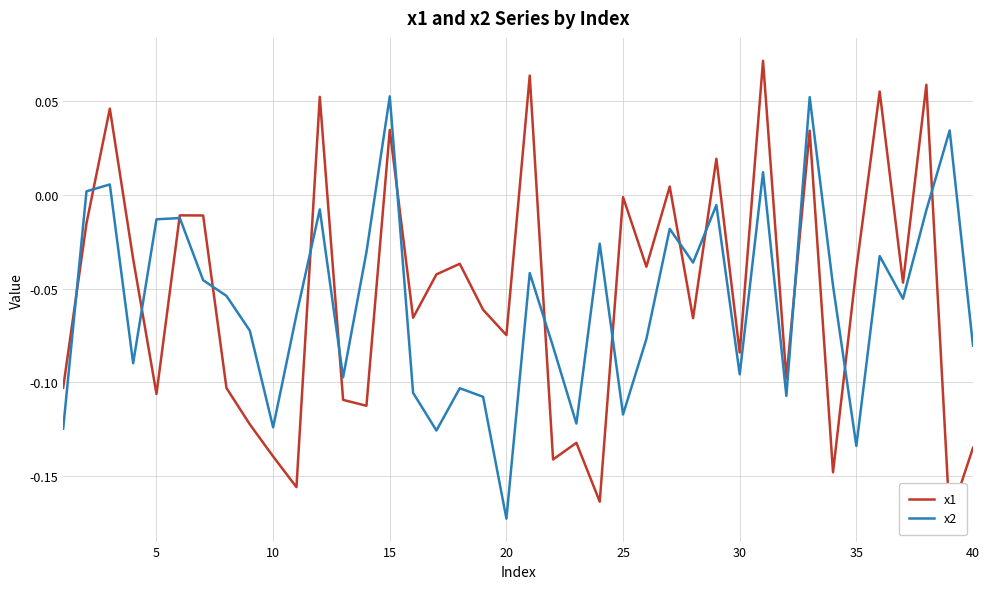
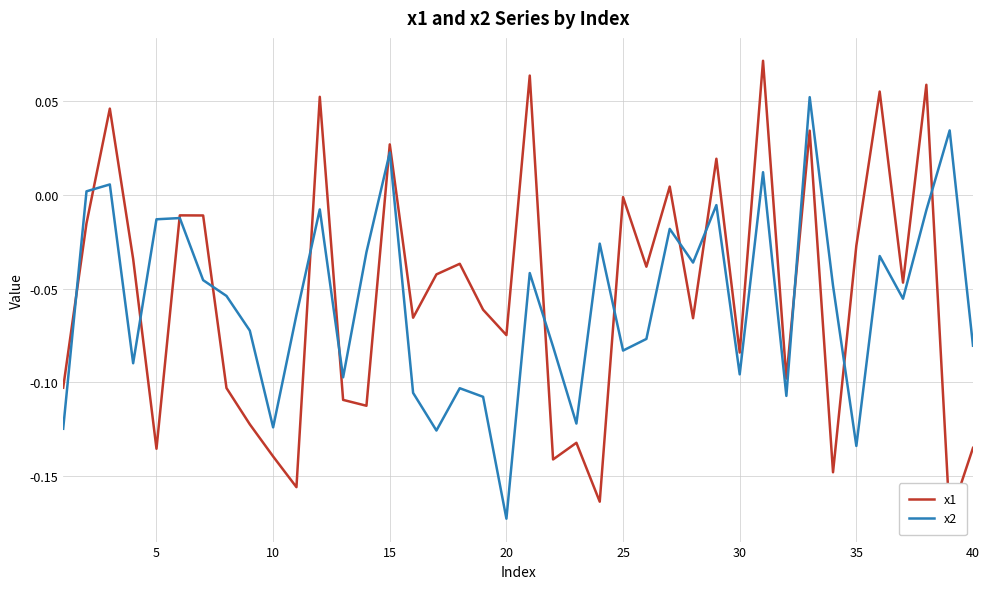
x1, 5: -0.106 -> -0.135
x1, 15: 0.035 -> 0.027
x2, 15: 0.053 -> 0.023
x2, 25: -0.117 -> -0.083
x1, 35: -0.039 -> -0.027
